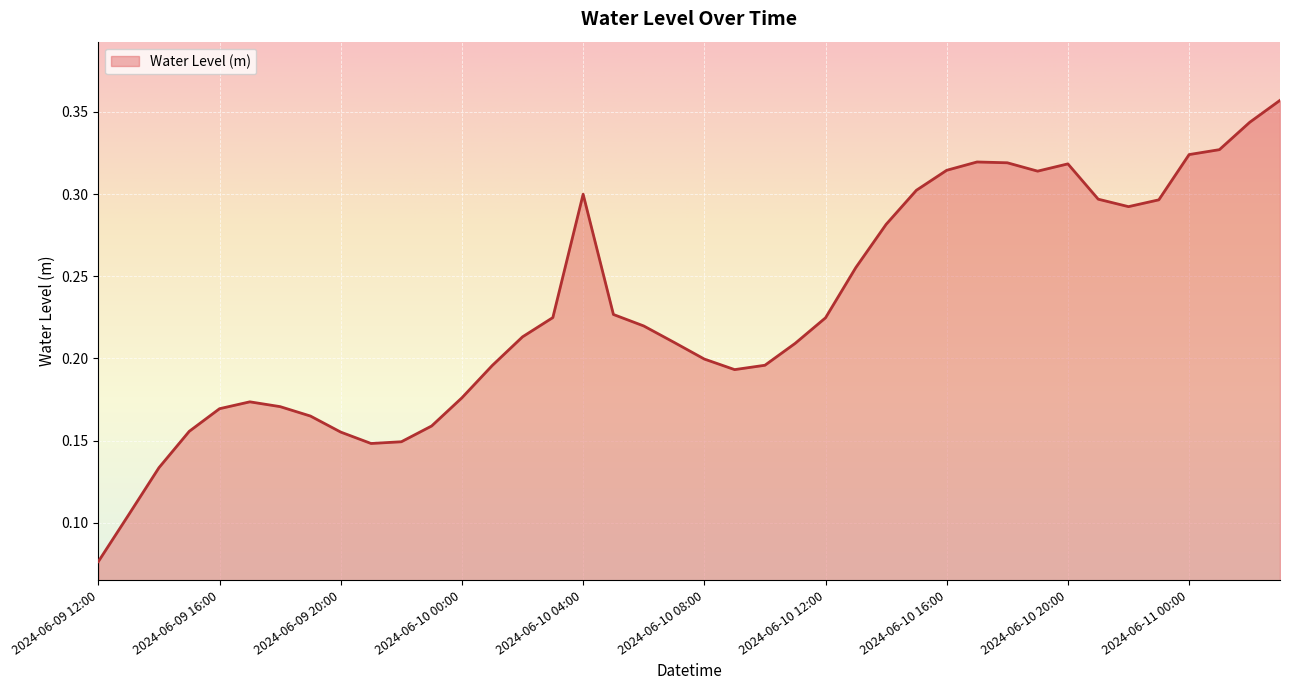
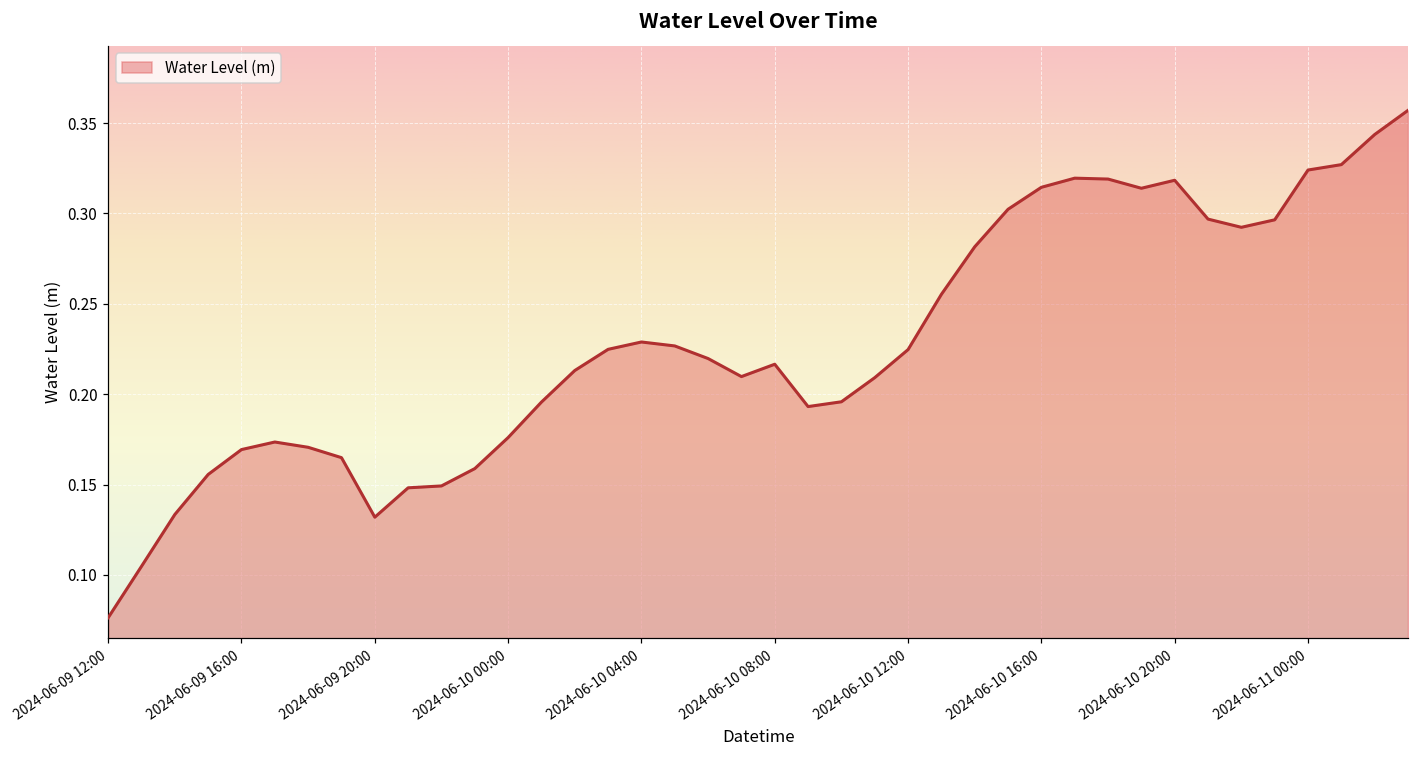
2024-06-09 20:00: 0.155 -> 0.132
2024-06-10 04:00: 0.300 -> 0.229
2024-06-10 08:00: 0.200 -> 0.217
